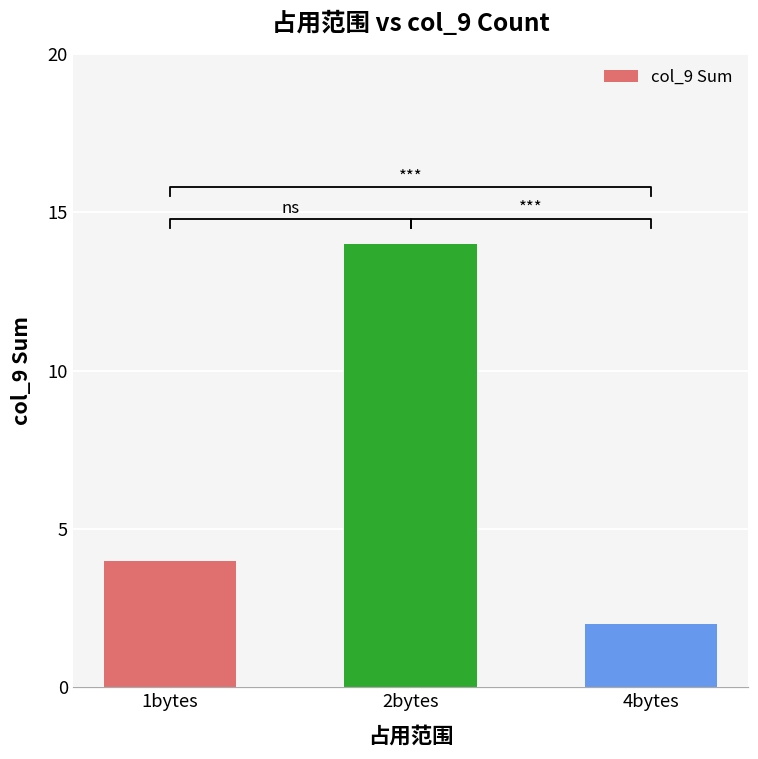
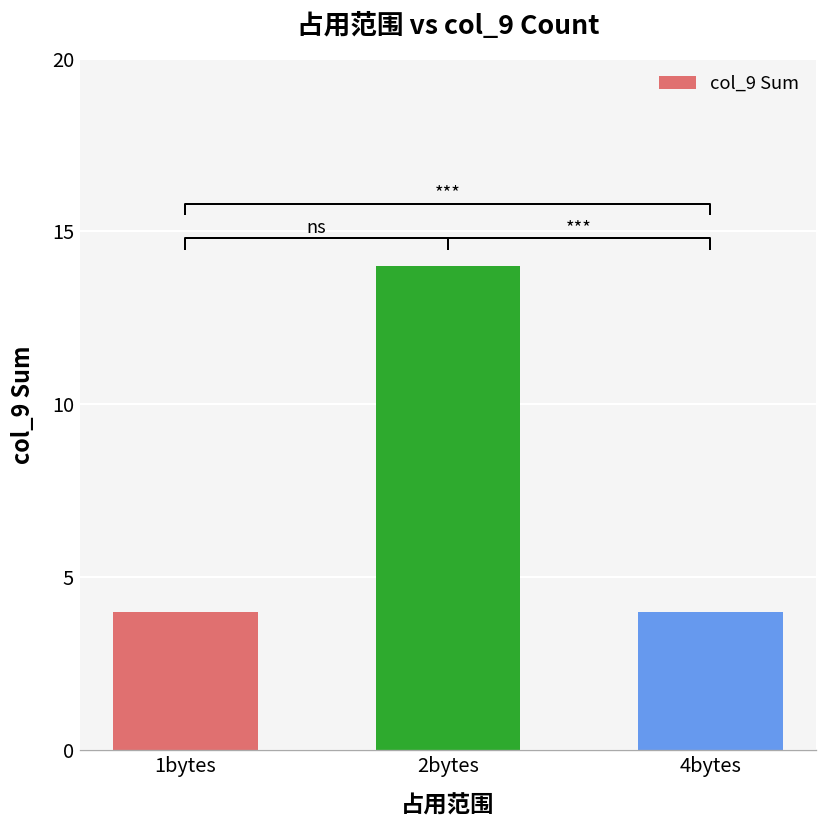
col_9 Sum, 4bytes: 2 -> 4
